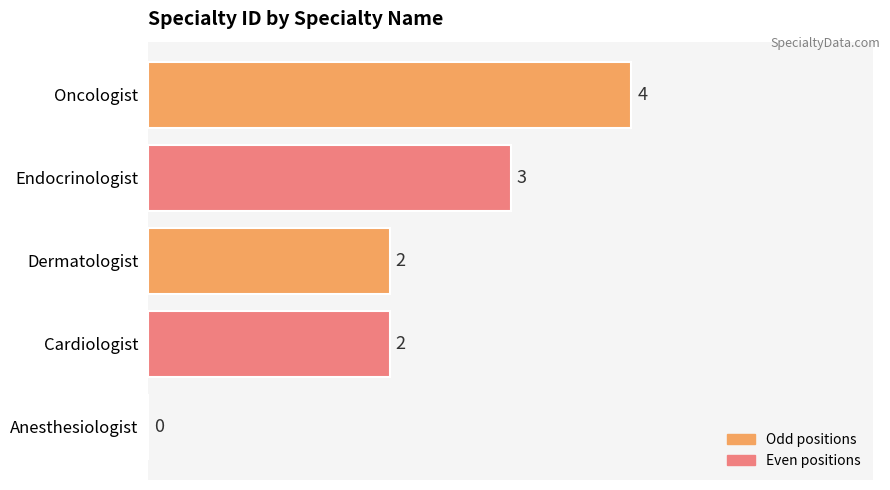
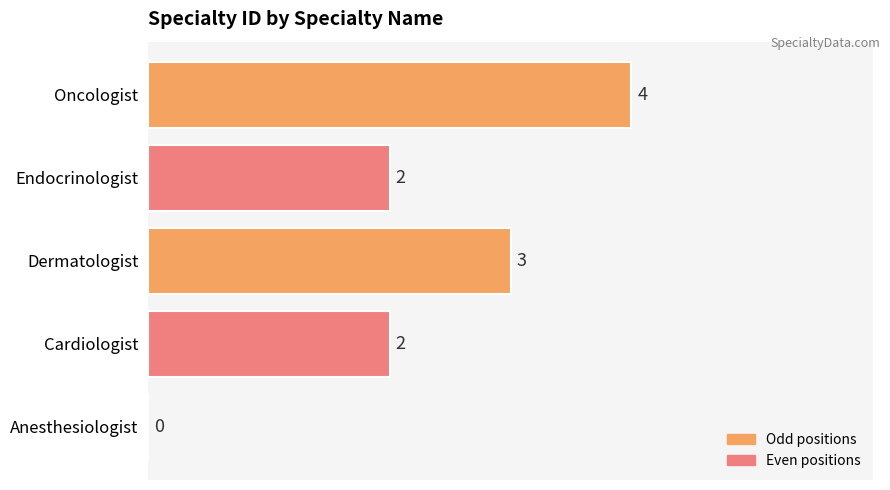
Endocrinologist: 3 -> 2
Dermatologist: 2 -> 3
